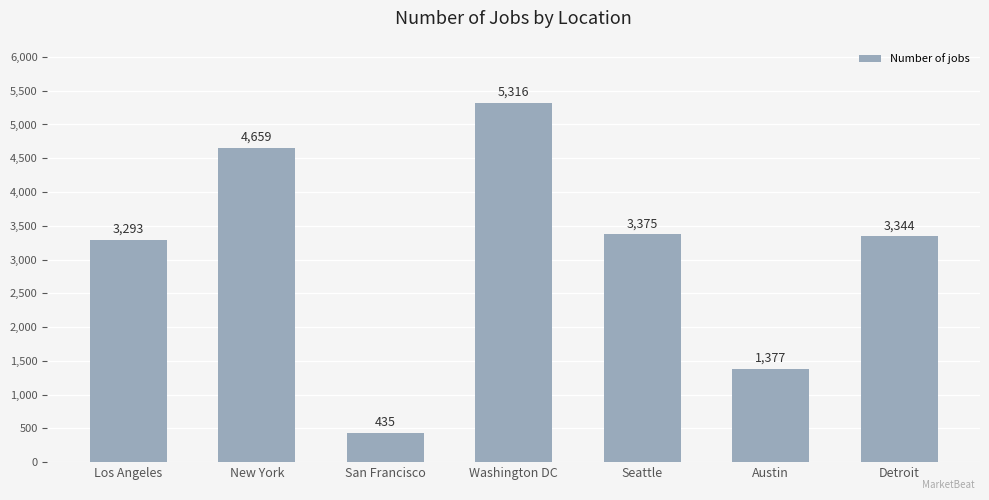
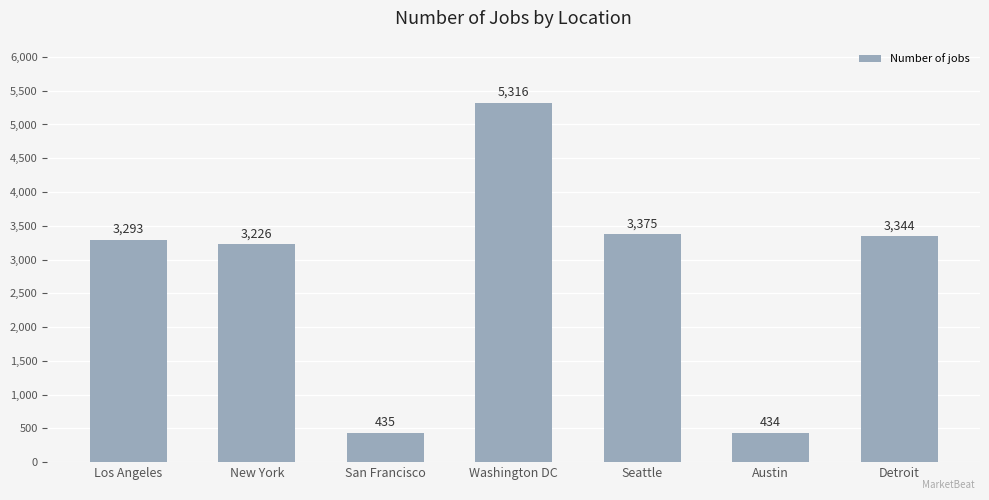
New York: 4,659 -> 3,226
Austin: 1,377 -> 434
